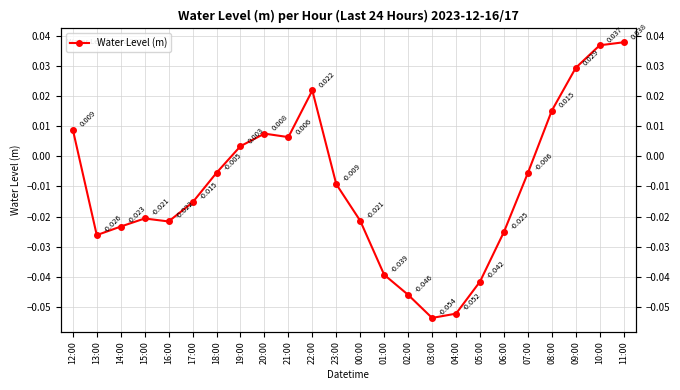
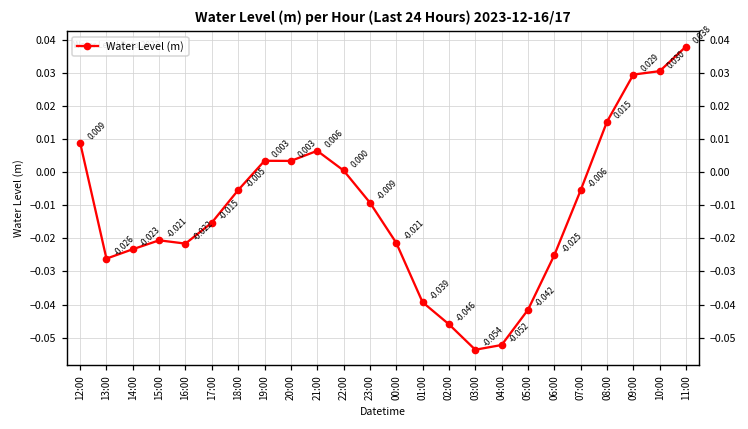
20:00: 0.008 -> 0.003
22:00: 0.022 -> 0.000
10:00: 0.037 -> 0.030
